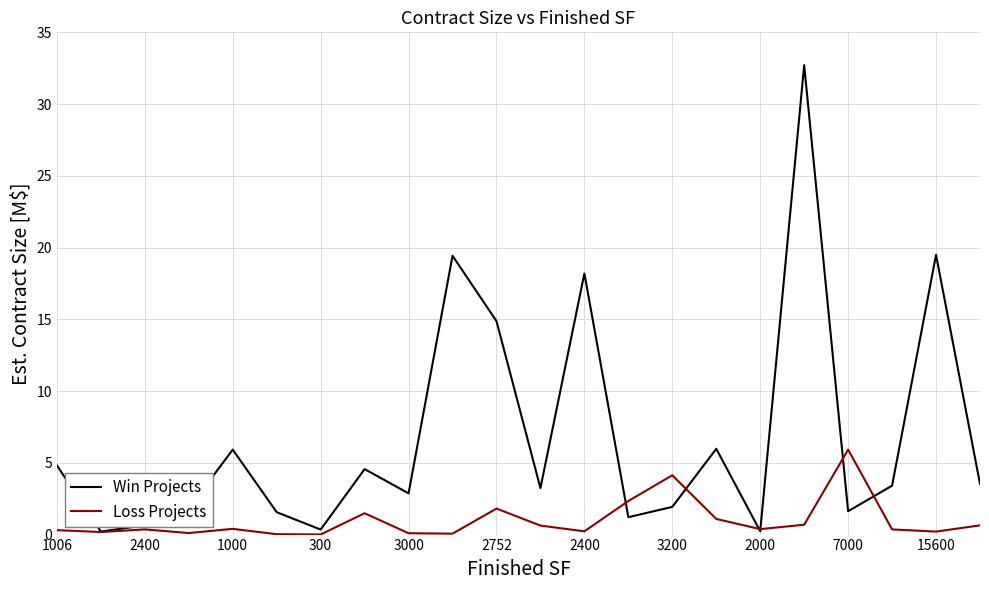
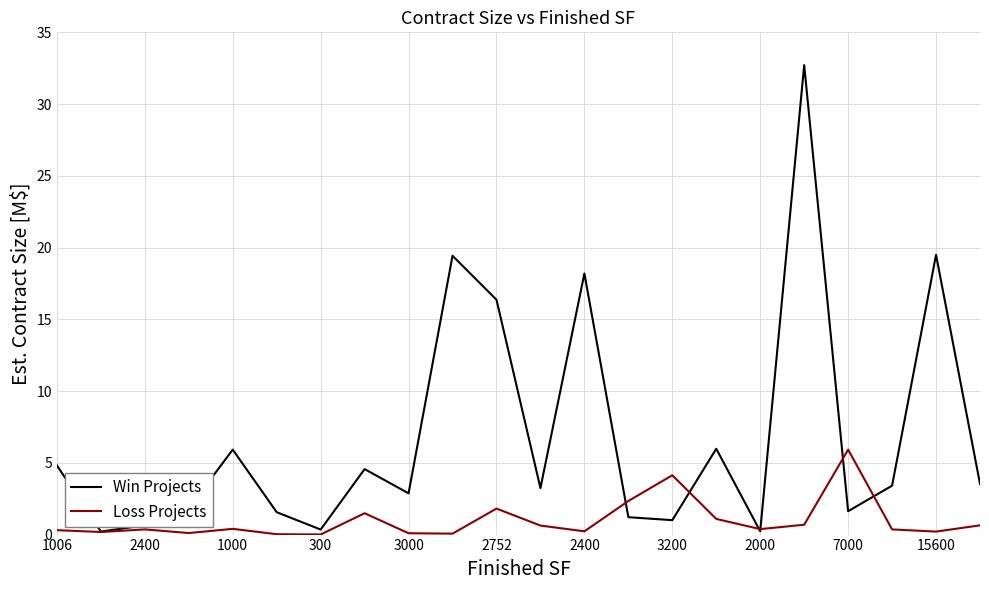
Win Projects, 2752: 14.9 -> 16.4
Win Projects, 3200: 1.9 -> 1.0
